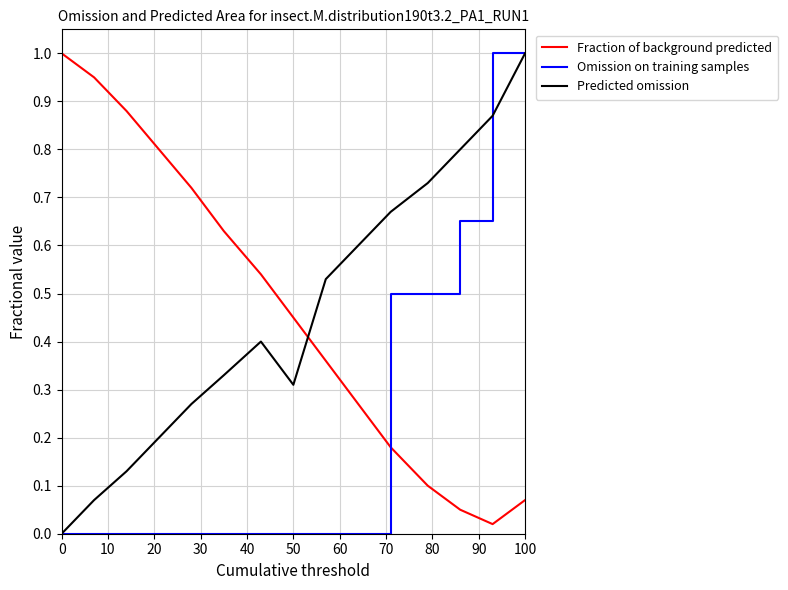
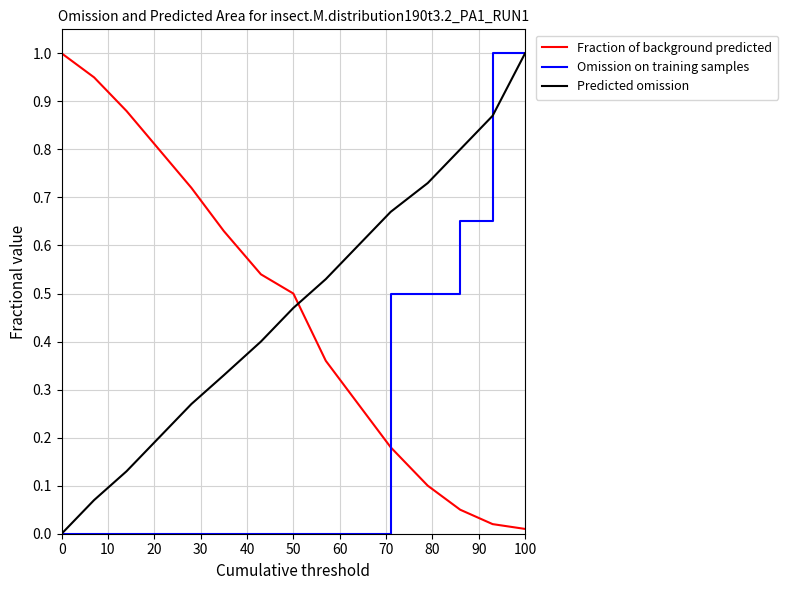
Fraction of background predicted, 50: 0.45 -> 0.50
Predicted omission, 50: 0.31 -> 0.47
Fraction of background predicted, 100: 0.07 -> 0.01
